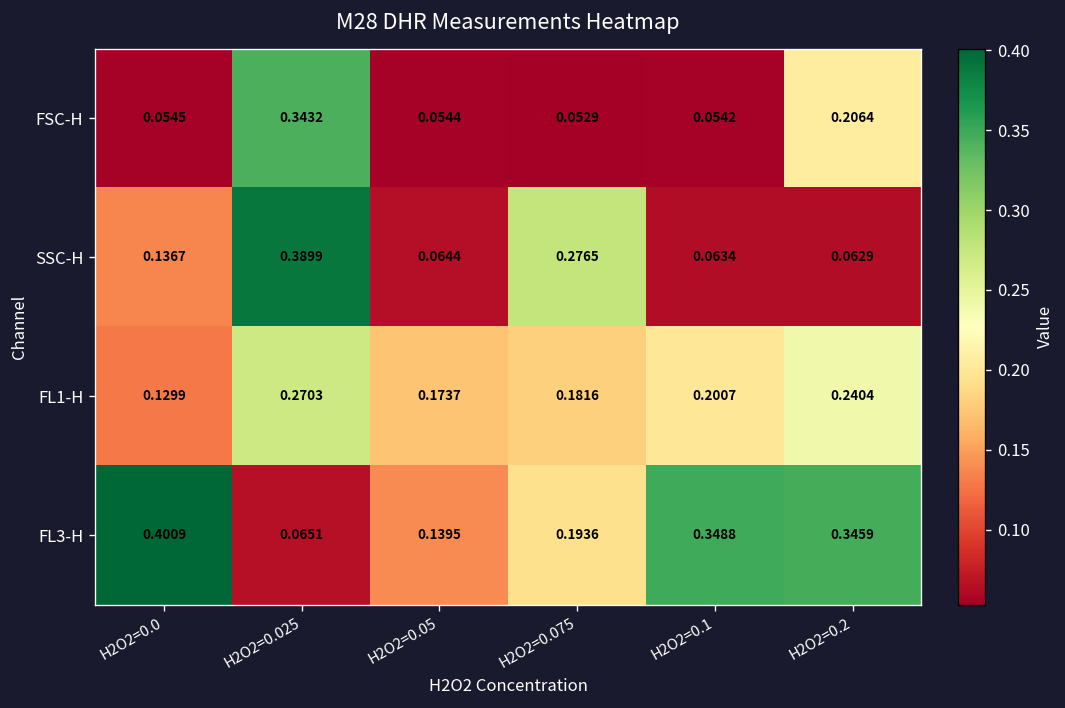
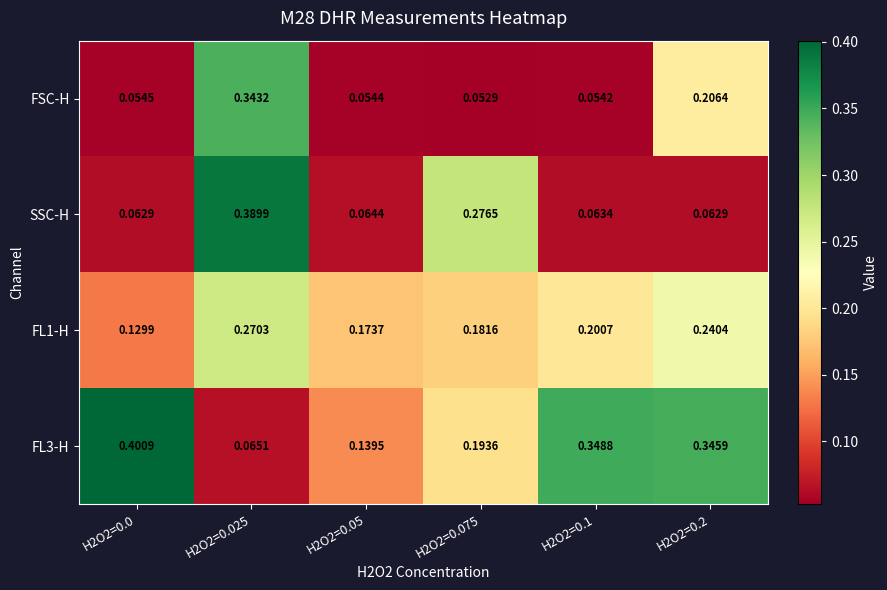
SSC-H, H2O2=0.0: 0.1367 -> 0.0629
